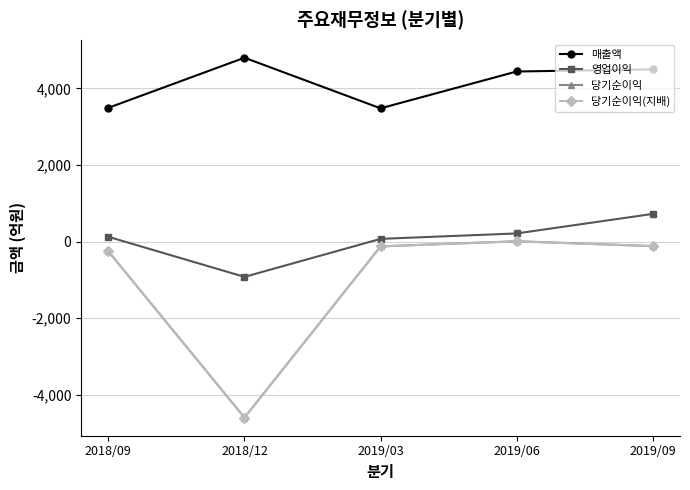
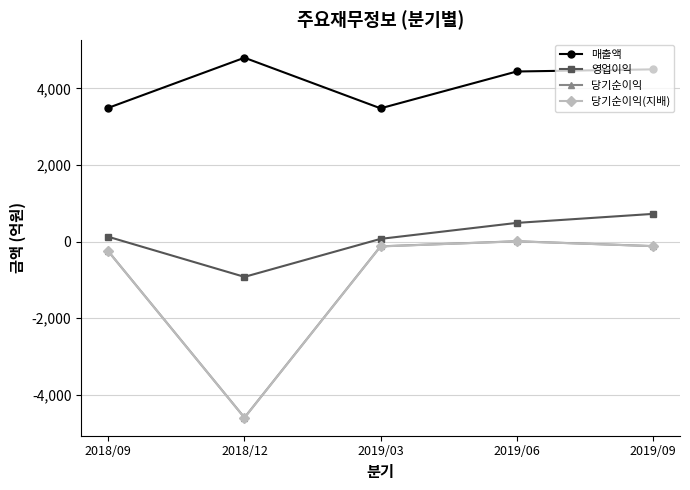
영업이익, 2019/06: 200 -> 500
